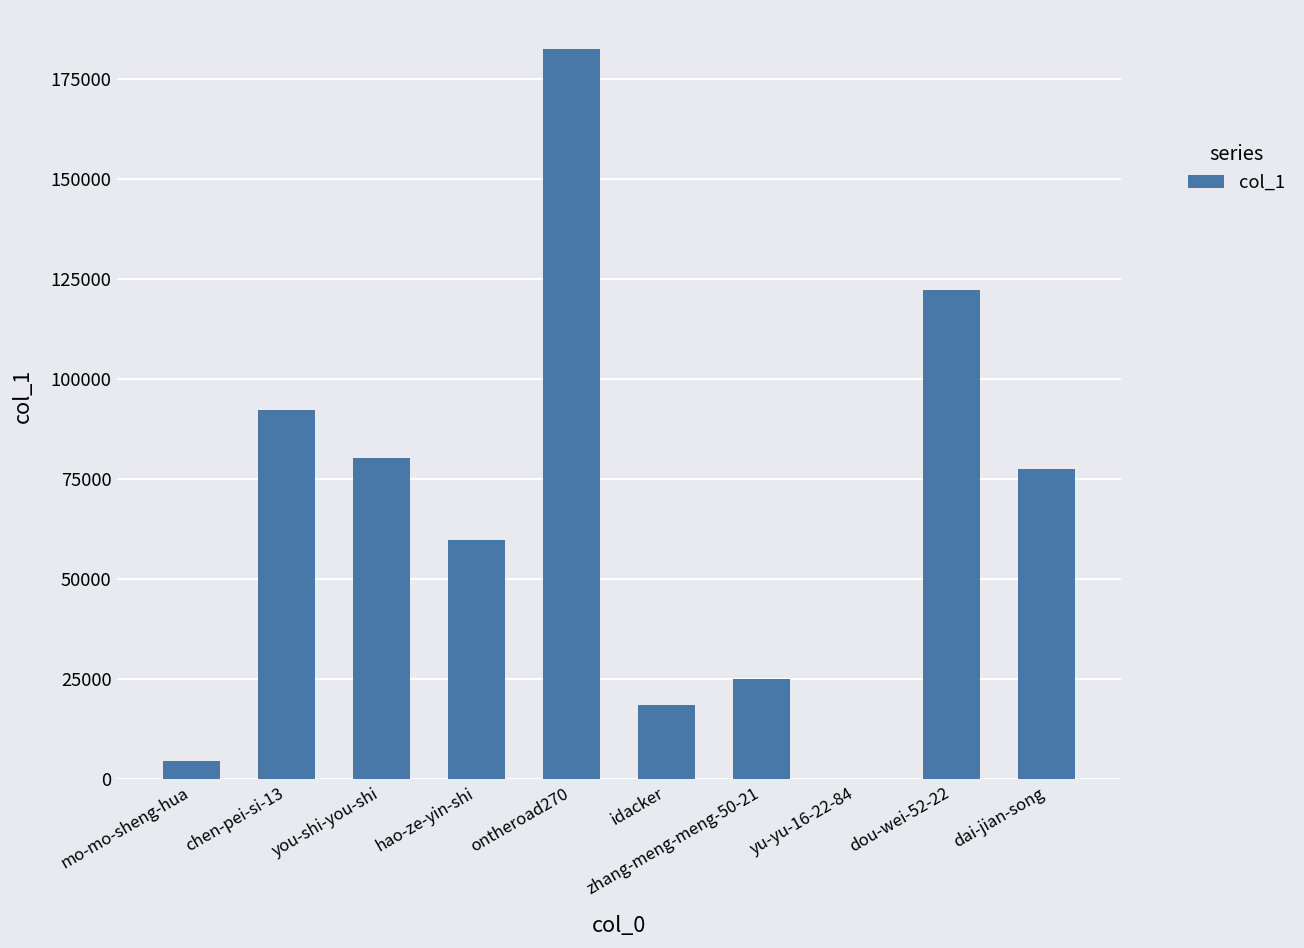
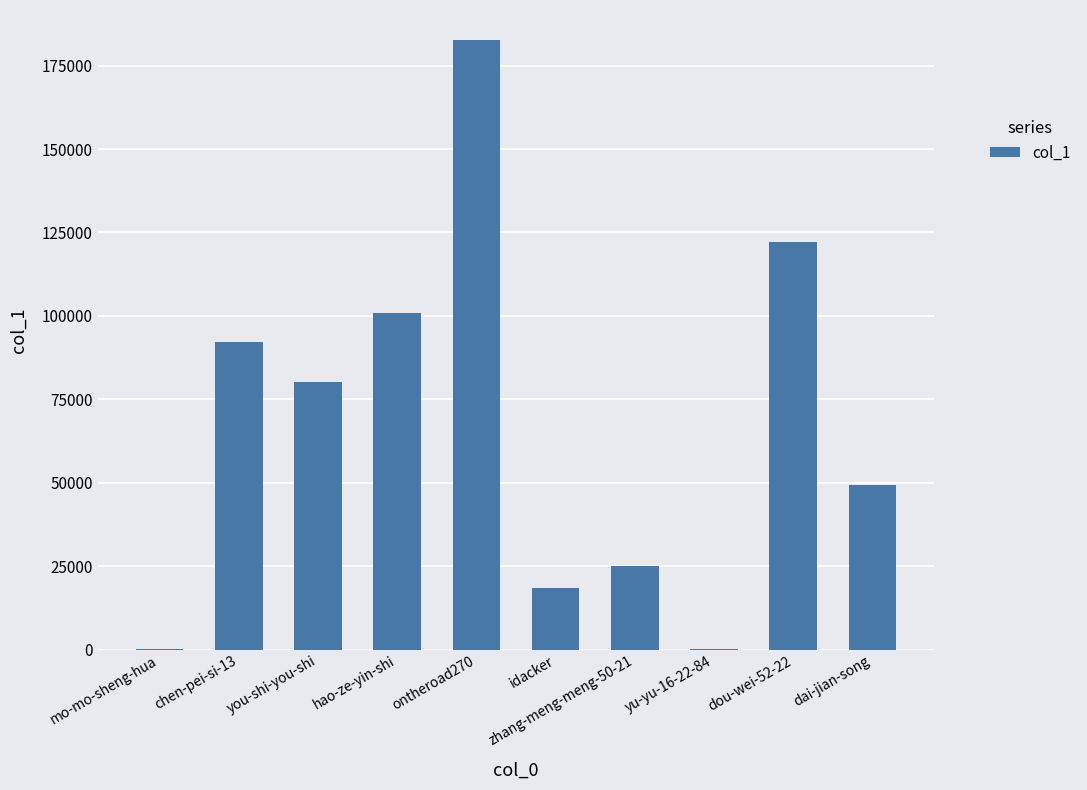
mo-mo-sheng-hua: 5000 -> 0
hao-ze-yin-shi: 60000 -> 101000
dai-jian-song: 78000 -> 49000
